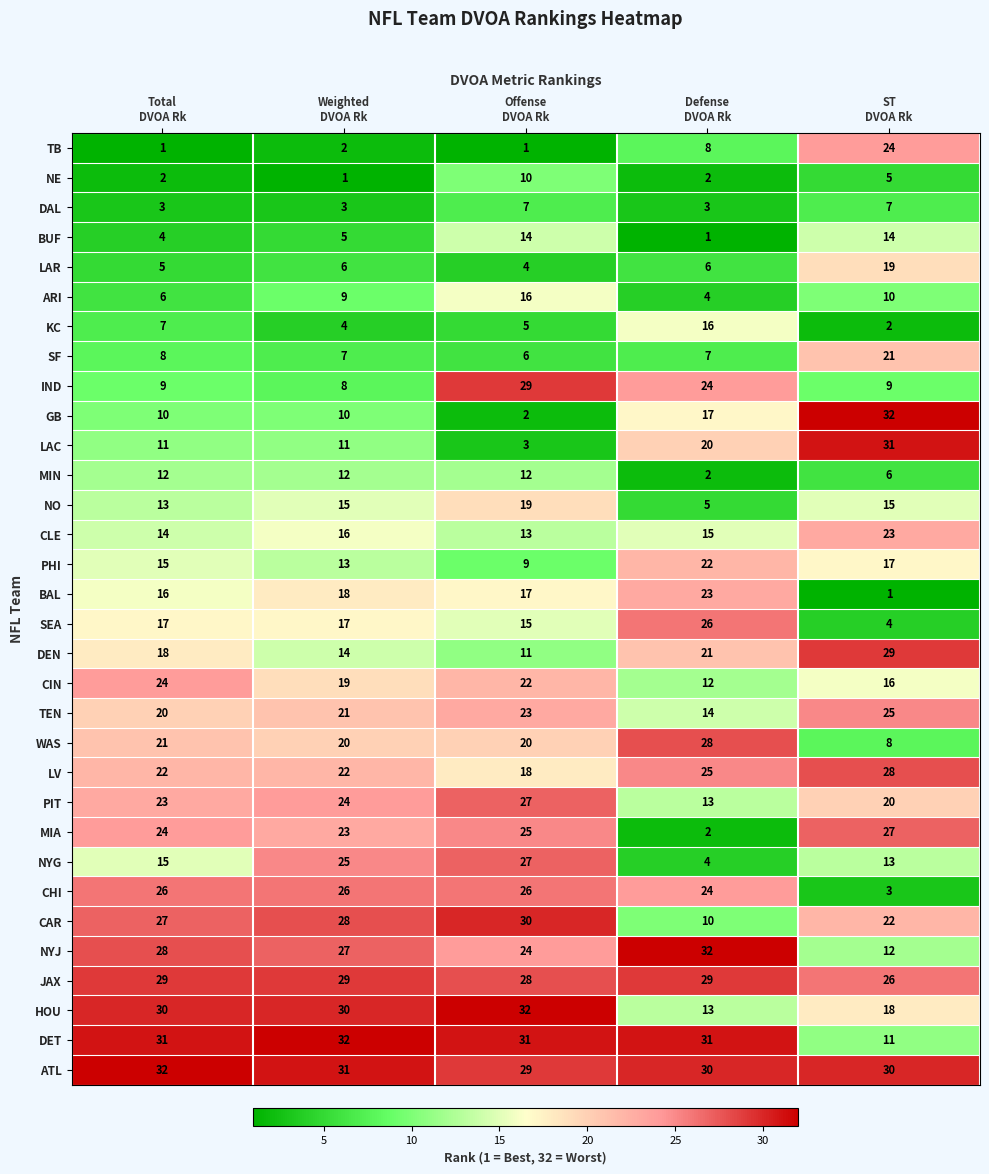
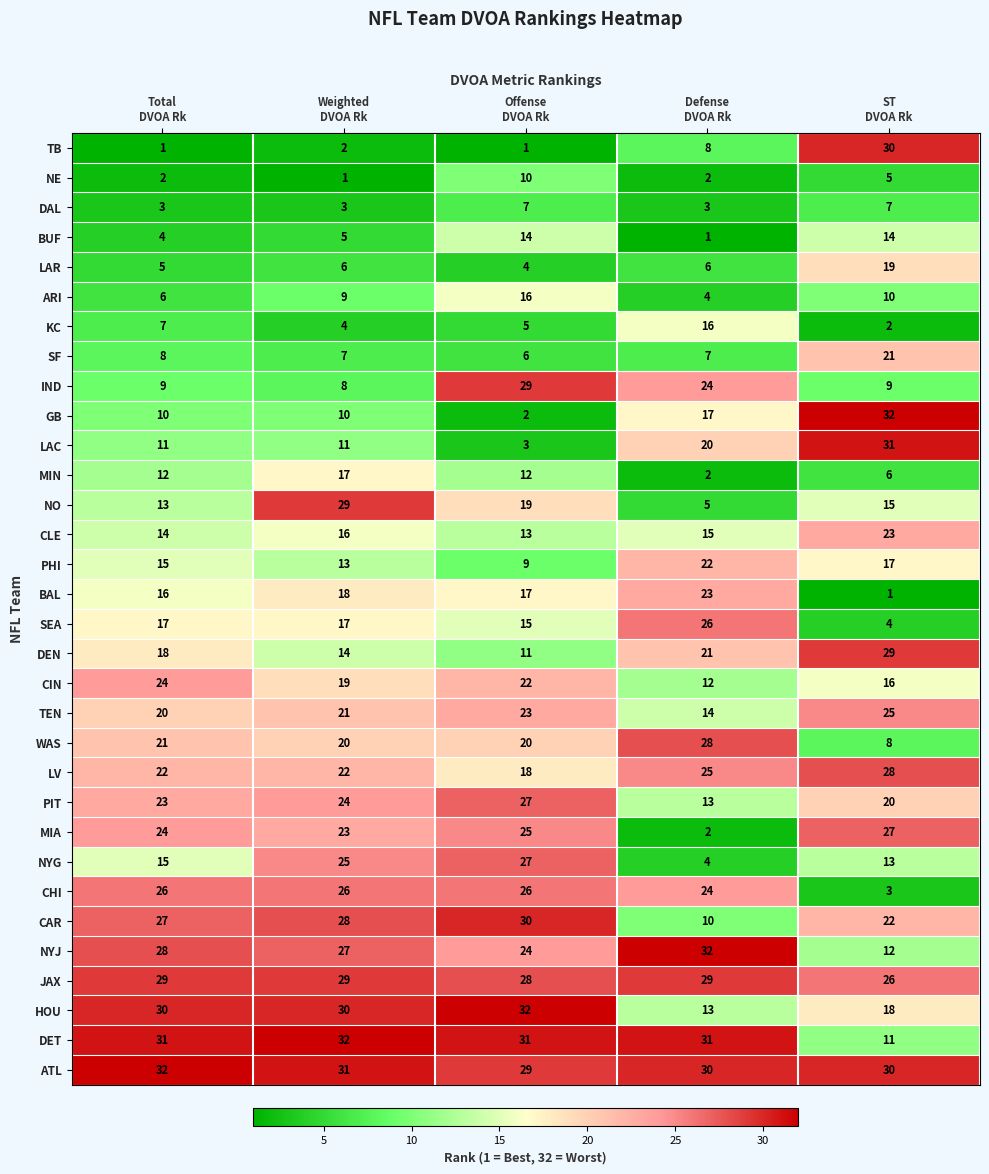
TB, ST DVOA Rk: 24 -> 30
MIN, Weighted DVOA Rk: 12 -> 17
NO, Weighted DVOA Rk: 15 -> 29
